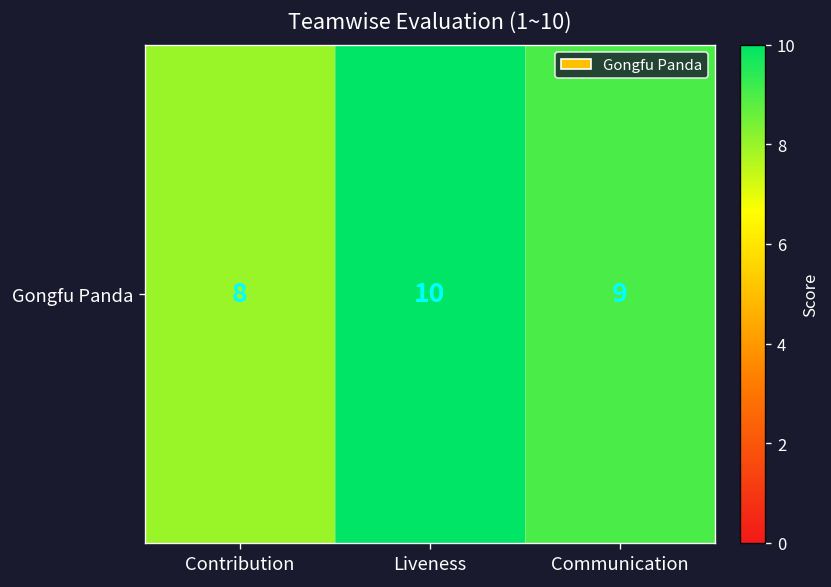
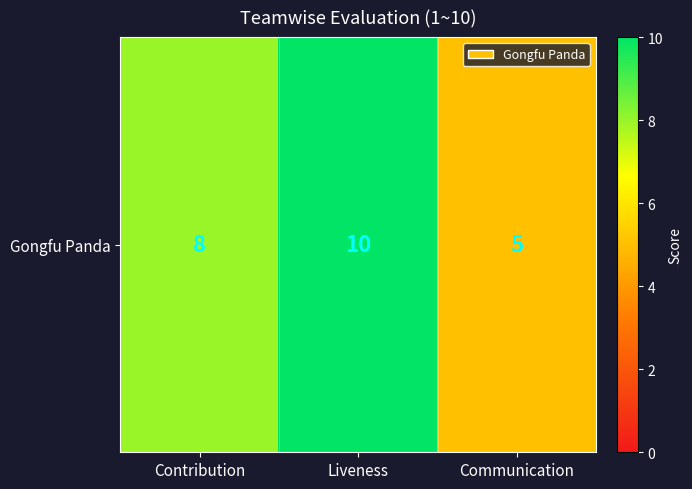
Gongfu Panda, Communication: 9 -> 5
